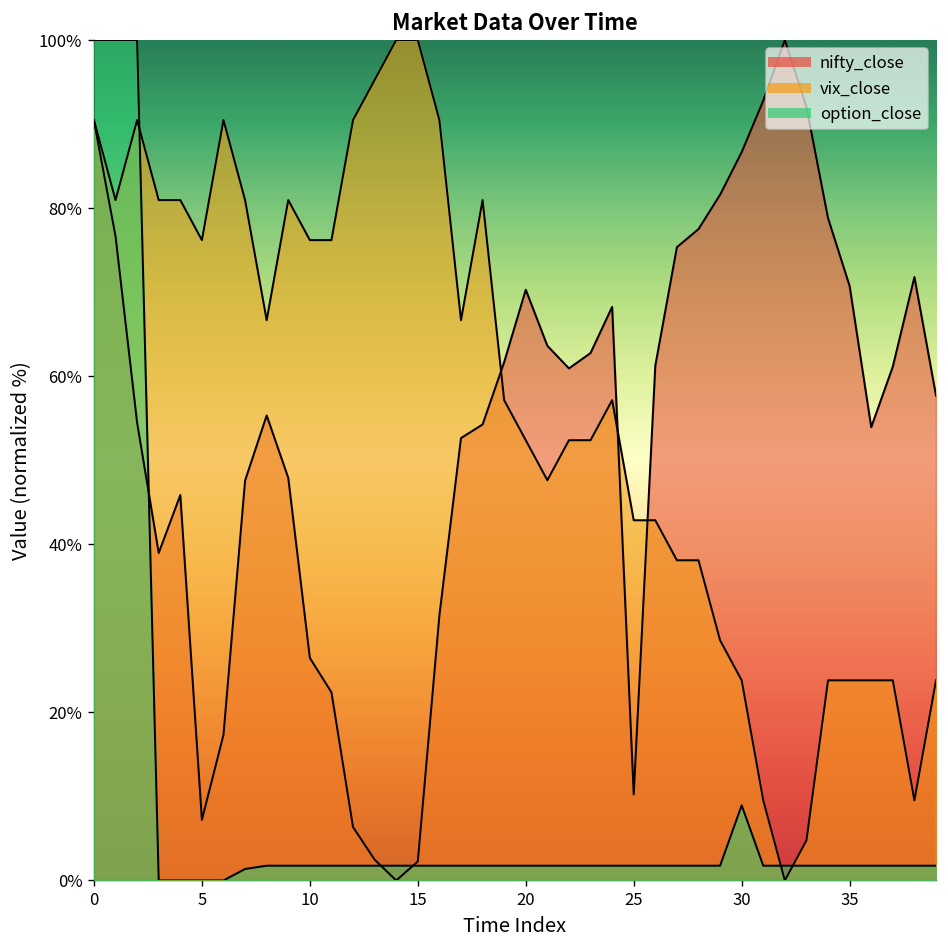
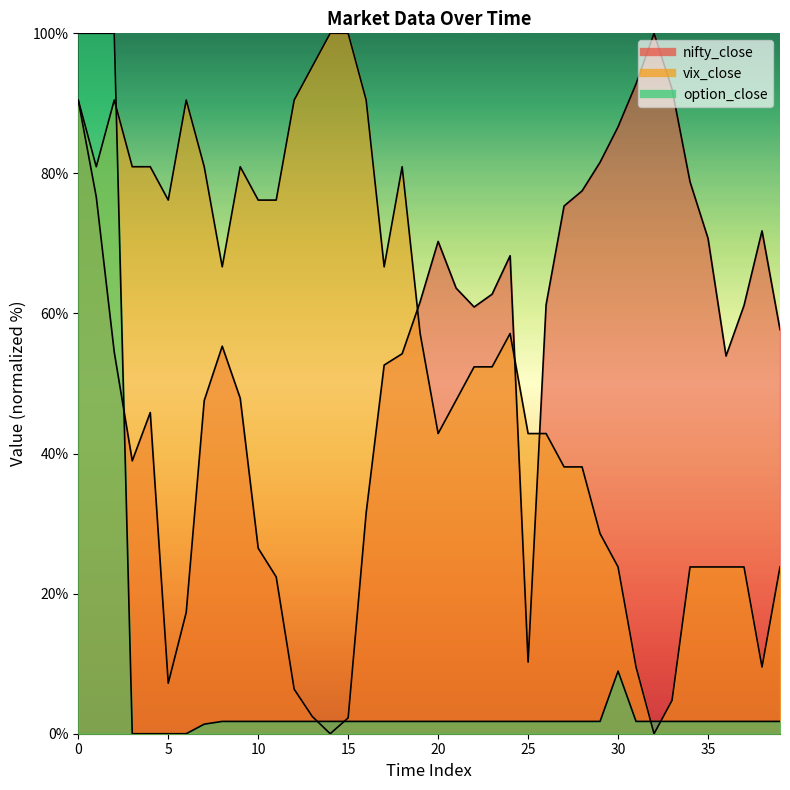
vix_close, 20: 52% -> 43%
